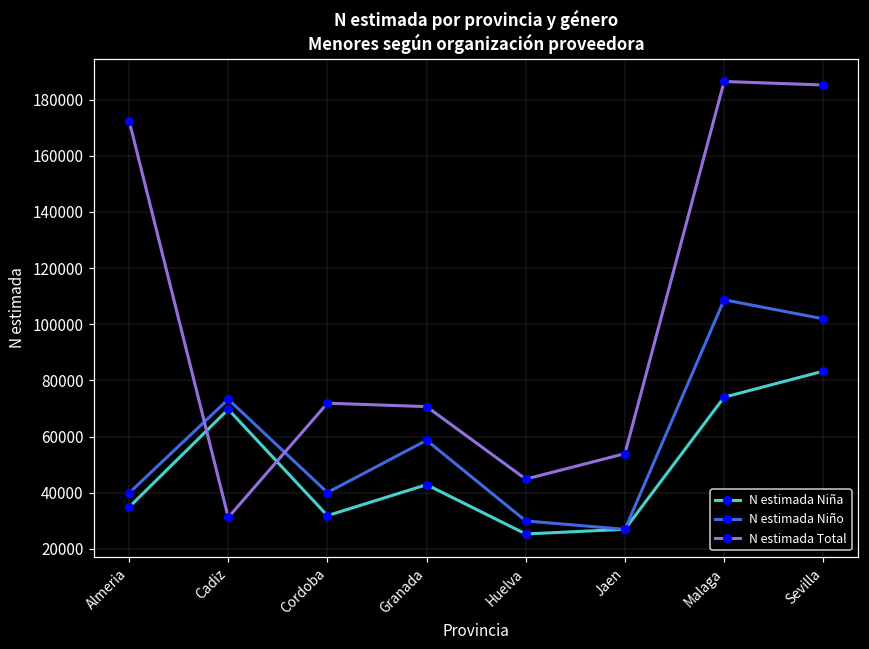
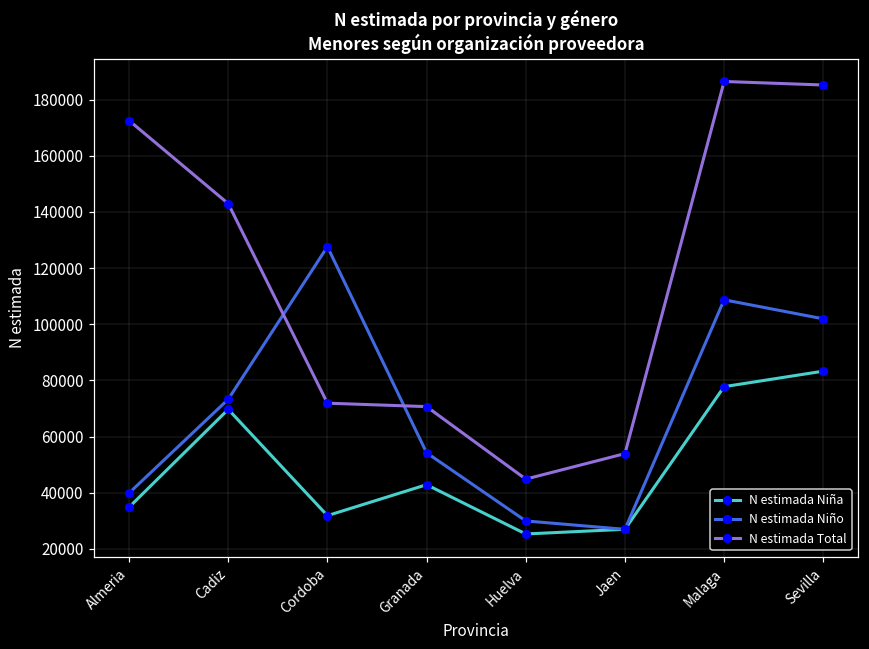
N estimada Total, Cadiz: 31000 -> 143000
N estimada Niño, Cordoba: 40000 -> 128000
N estimada Niño, Granada: 59000 -> 54000
N estimada Niña, Malaga: 74000 -> 78000
